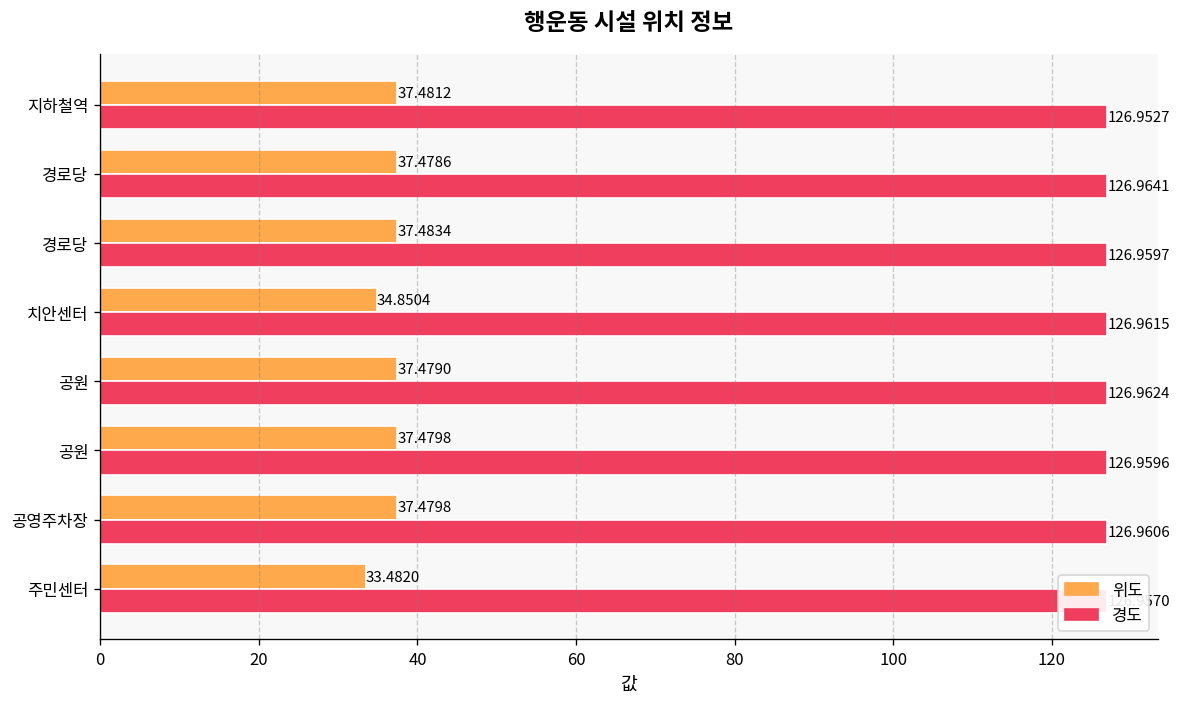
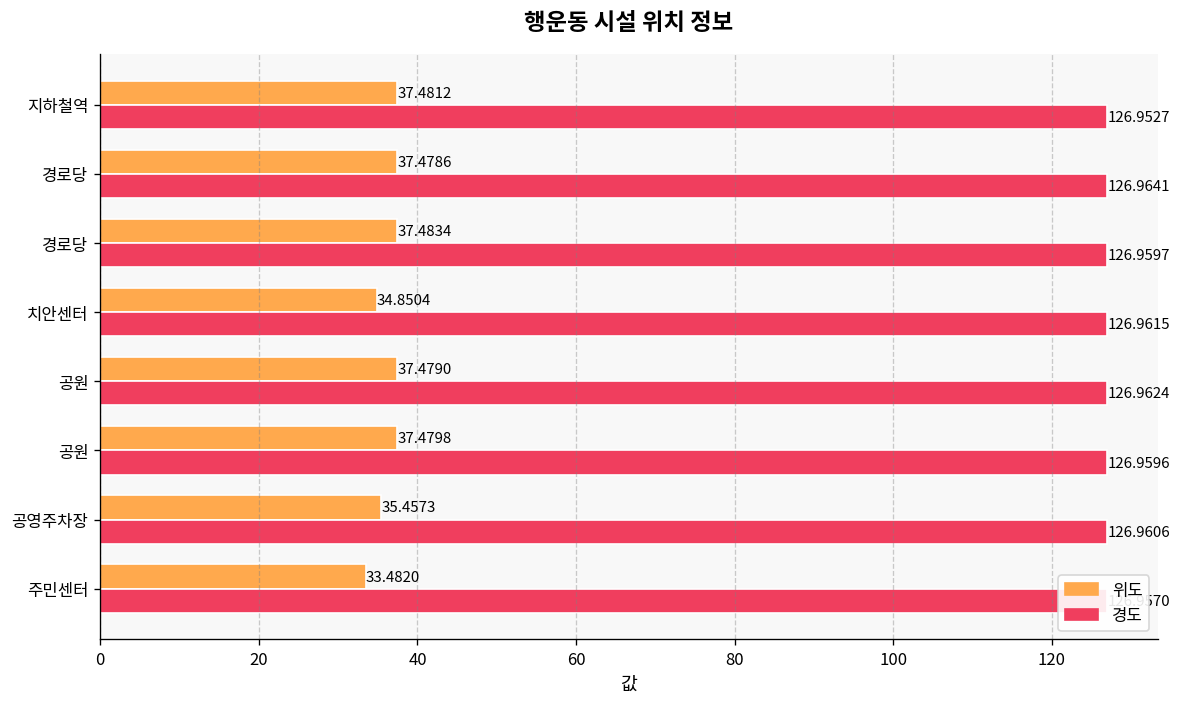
위도, 공영주차장: 37.4798 -> 35.4573
